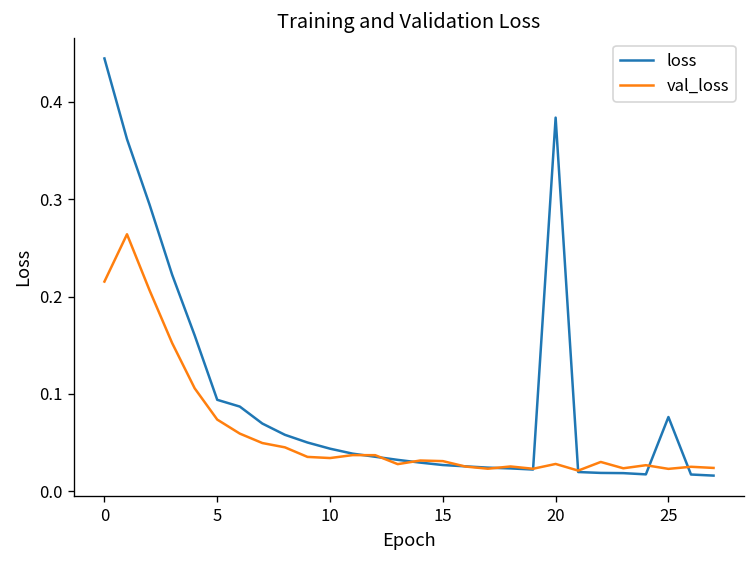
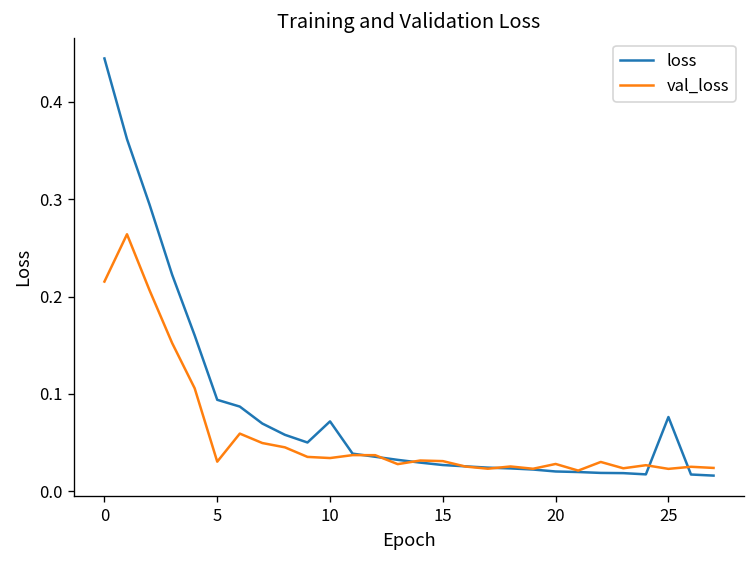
val_loss, 5: 0.07 -> 0.03
loss, 10: 0.04 -> 0.07
loss, 20: 0.38 -> 0.02
